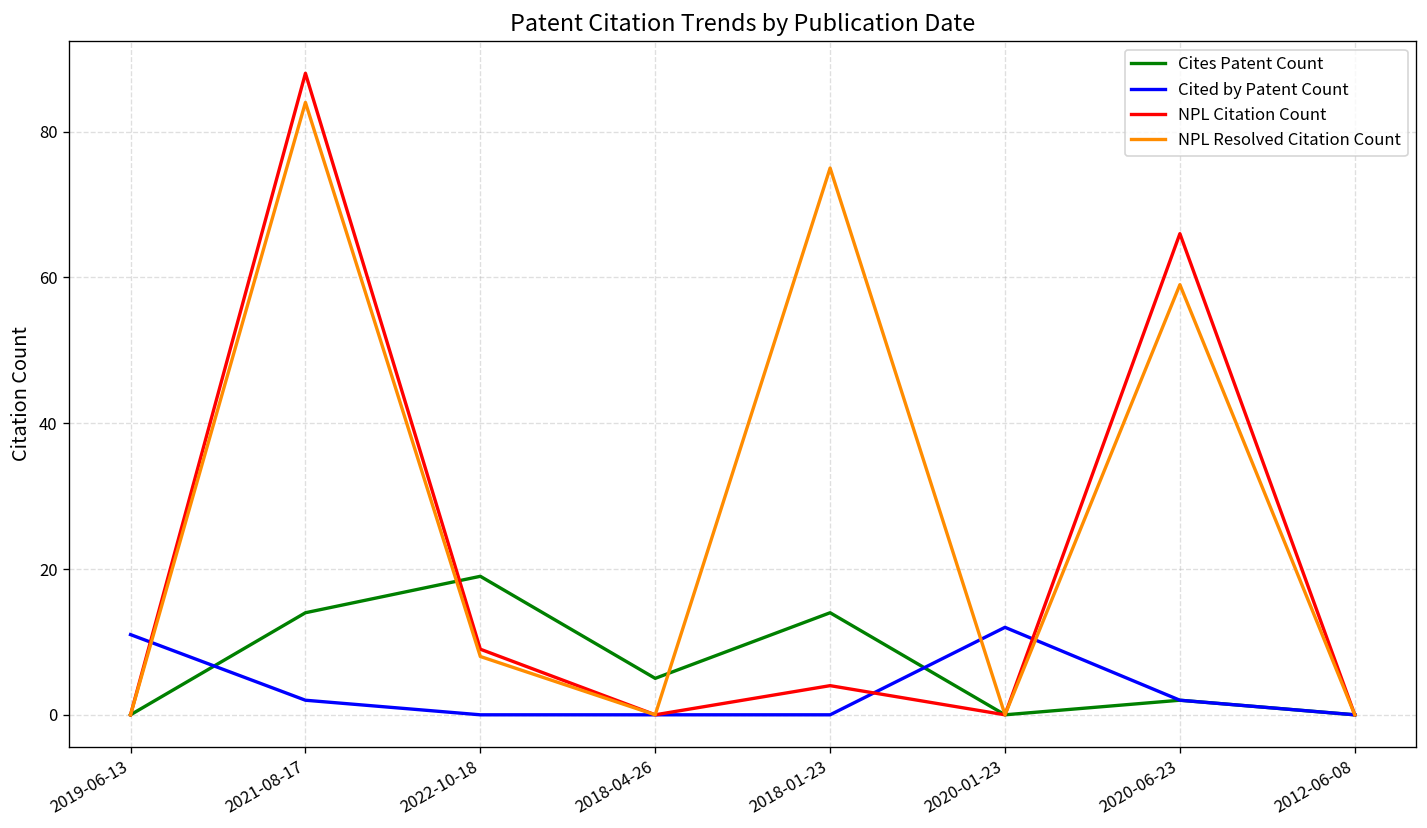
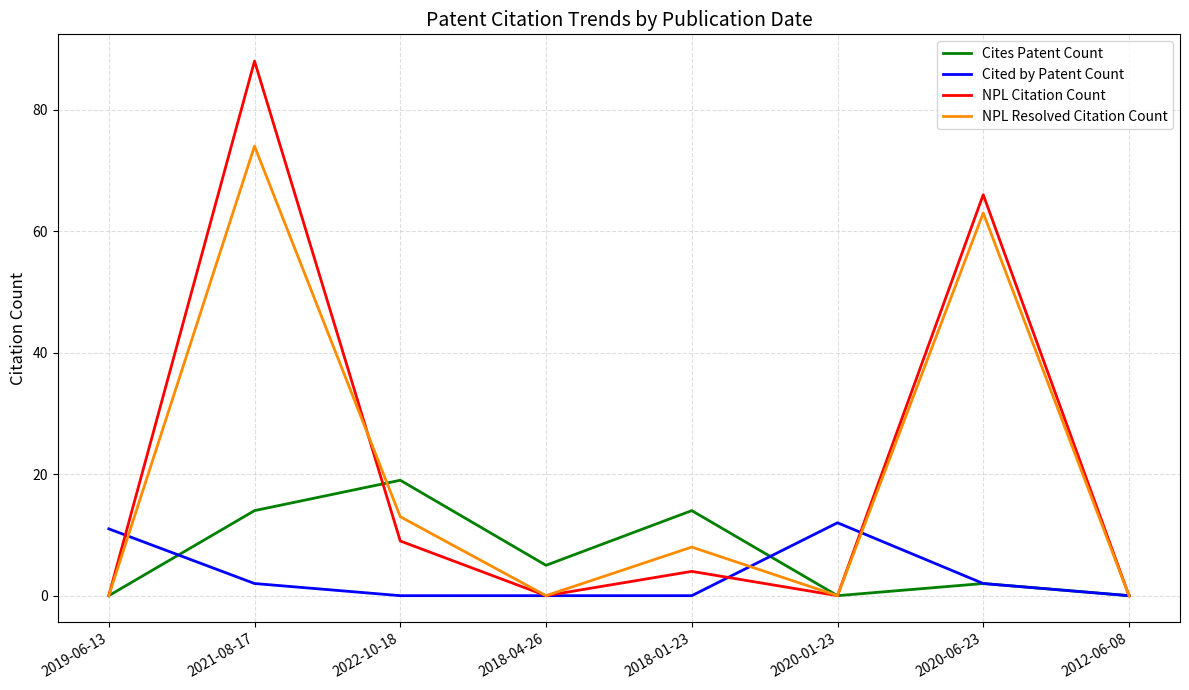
NPL Resolved Citation Count, 2021-08-17: 84 -> 74
NPL Resolved Citation Count, 2022-10-18: 8 -> 13
NPL Resolved Citation Count, 2018-01-23: 75 -> 8
NPL Resolved Citation Count, 2020-06-23: 59 -> 63
